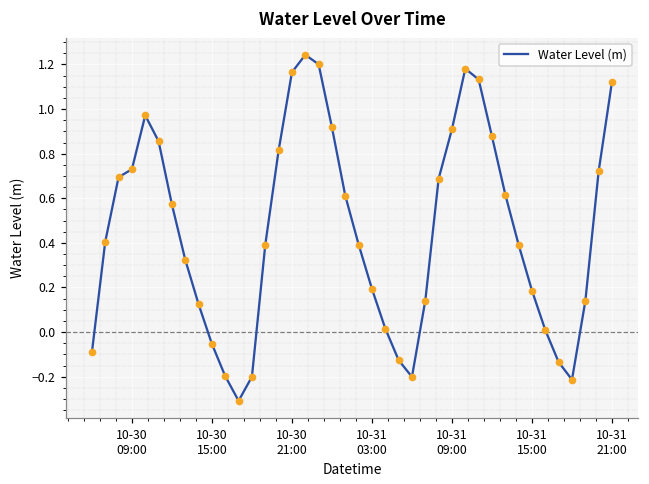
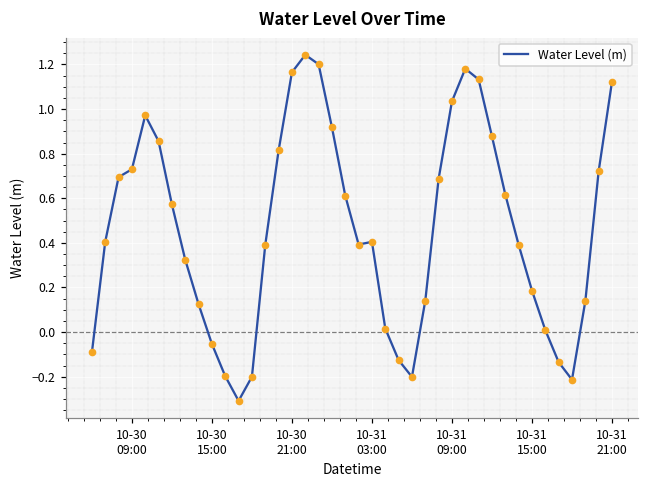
10-31 03:00: 0.19 -> 0.40
10-31 09:00: 0.91 -> 1.03
